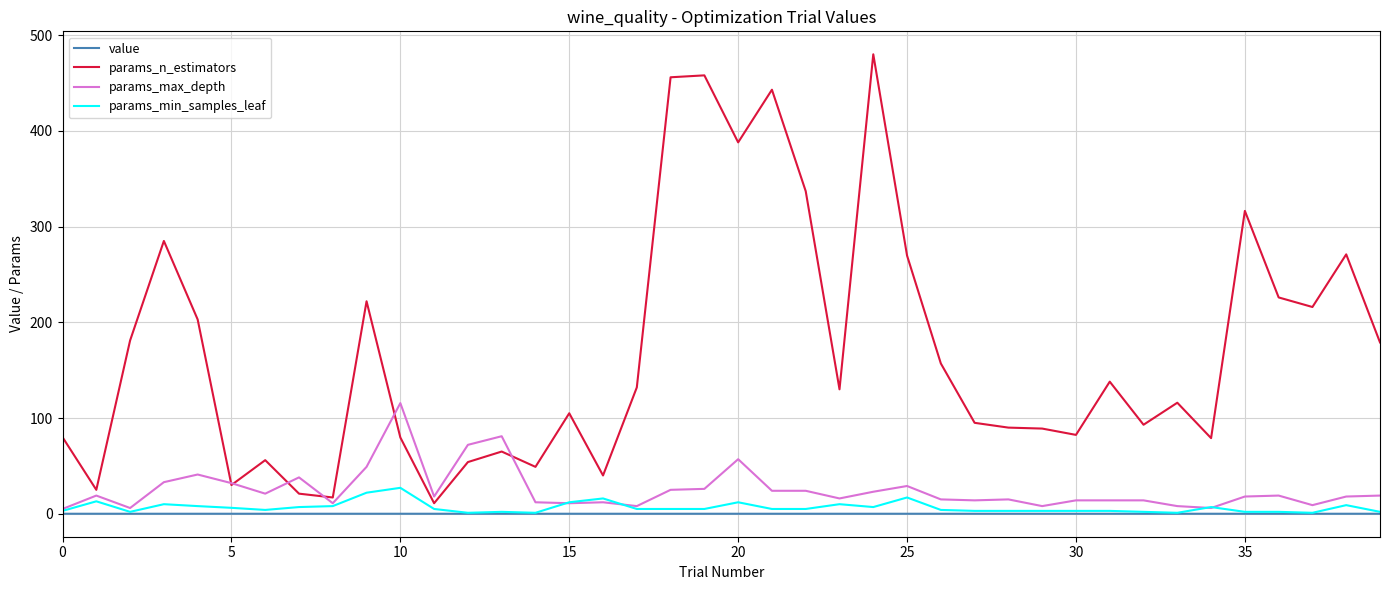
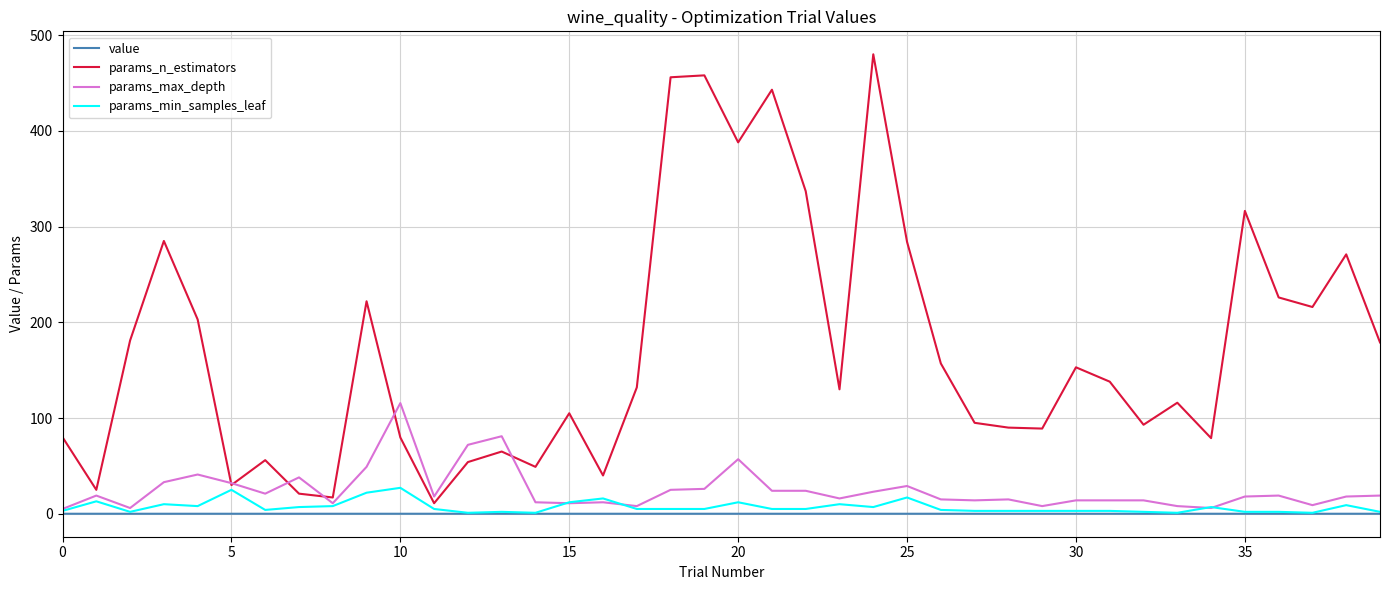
params_min_samples_leaf, 5: 10 -> 30
params_n_estimators, 25: 270 -> 280
params_n_estimators, 30: 80 -> 150
